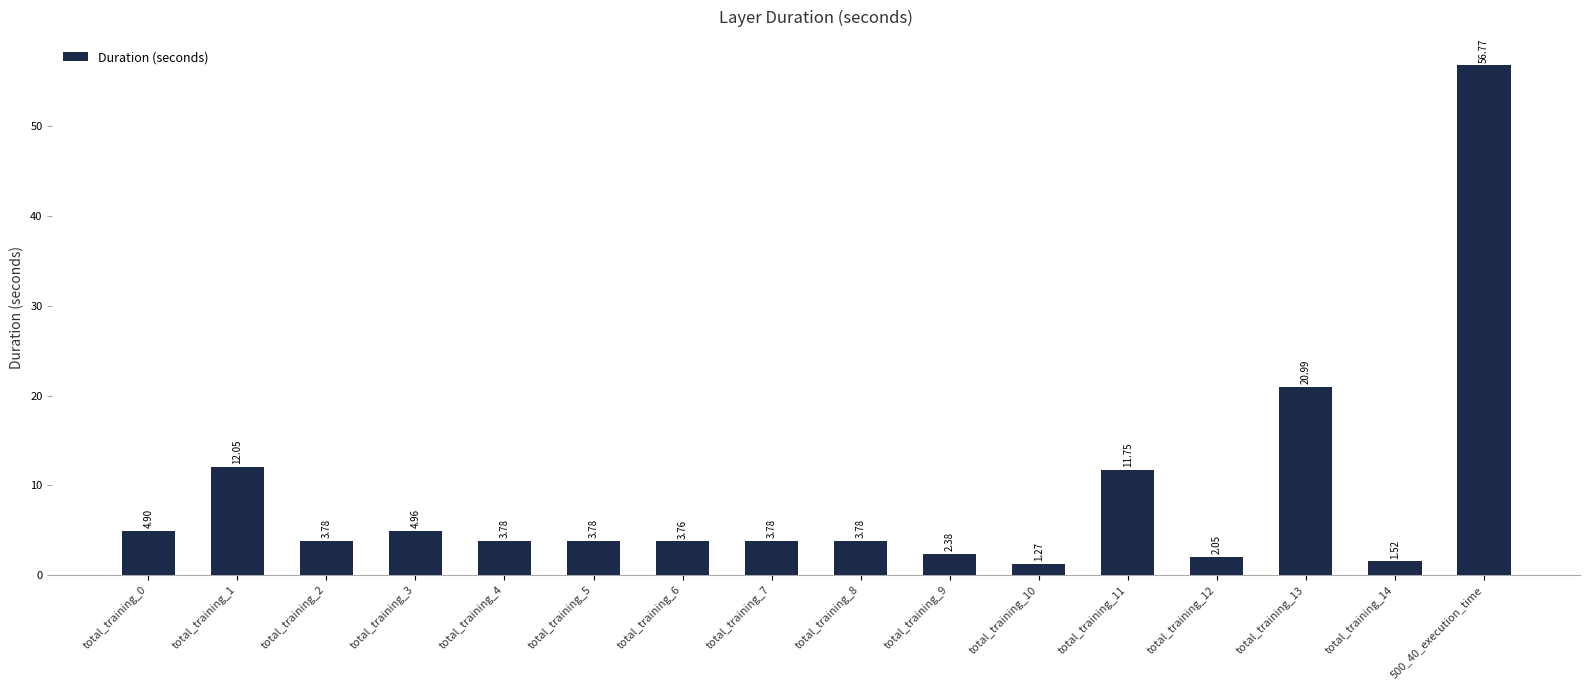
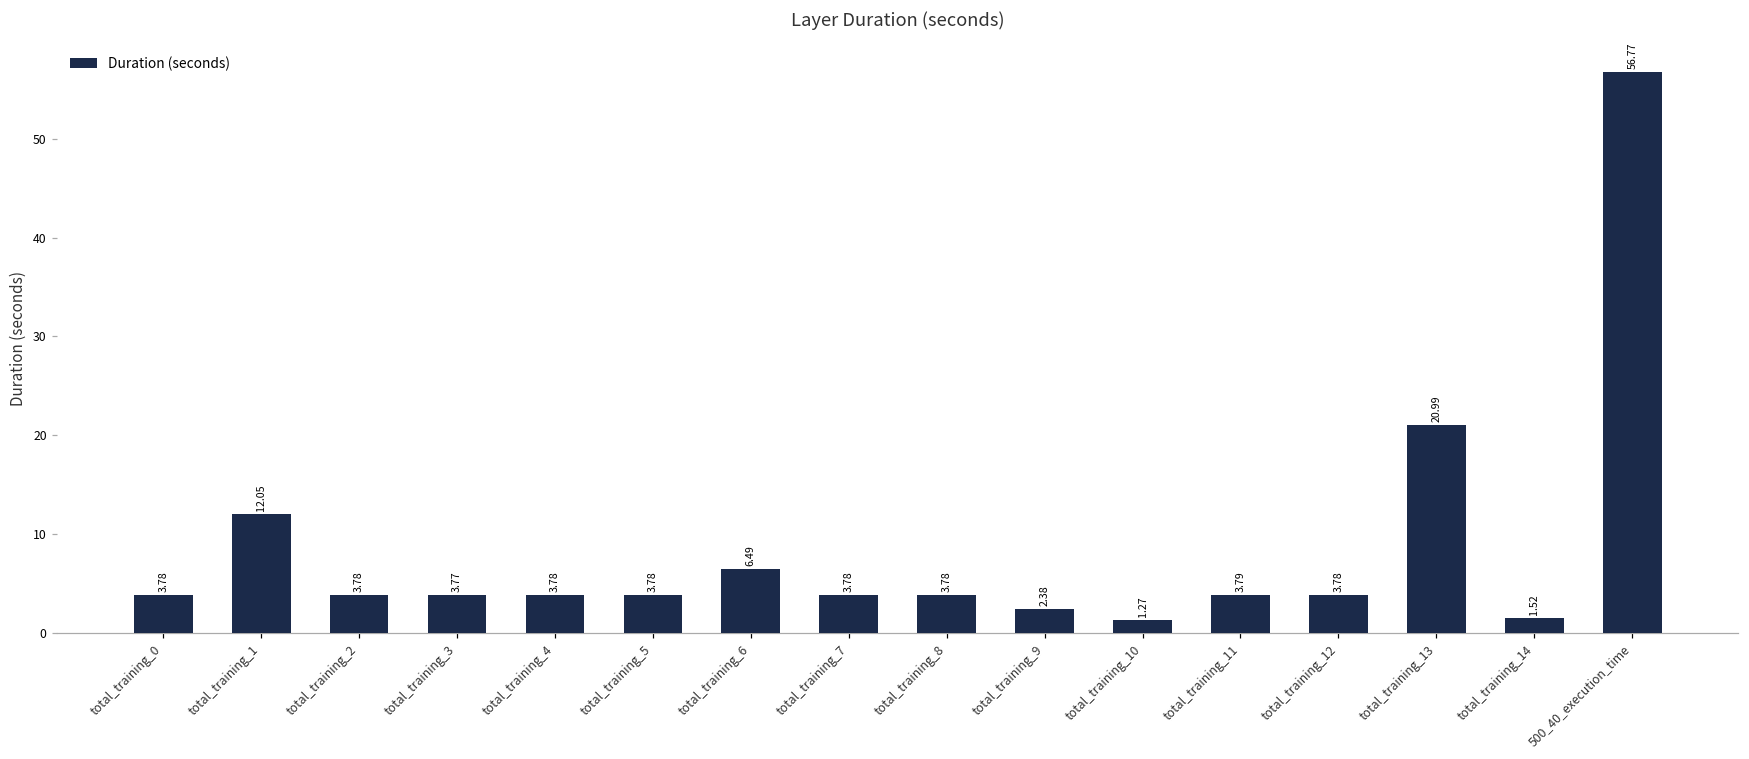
total_training_0: 4.90 -> 3.78
total_training_3: 4.96 -> 3.77
total_training_6: 3.76 -> 6.49
total_training_11: 11.75 -> 3.79
total_training_12: 2.05 -> 3.78
